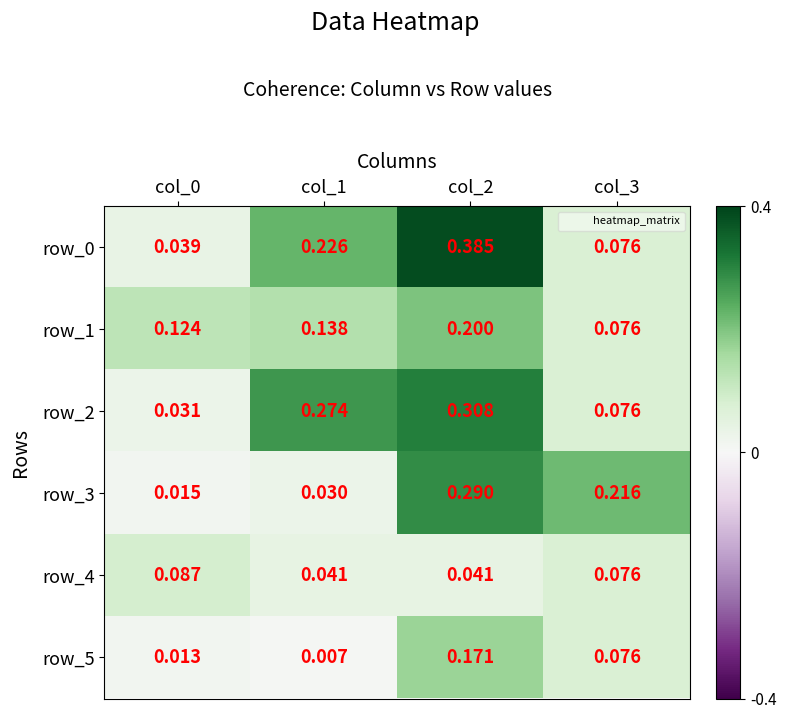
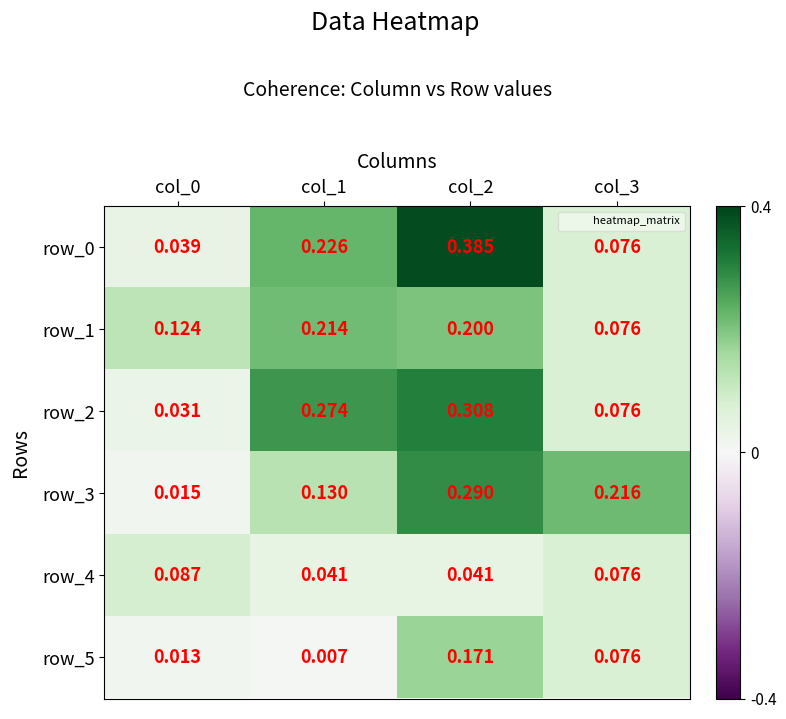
row_1, col_1: 0.138 -> 0.214
row_3, col_1: 0.030 -> 0.130
